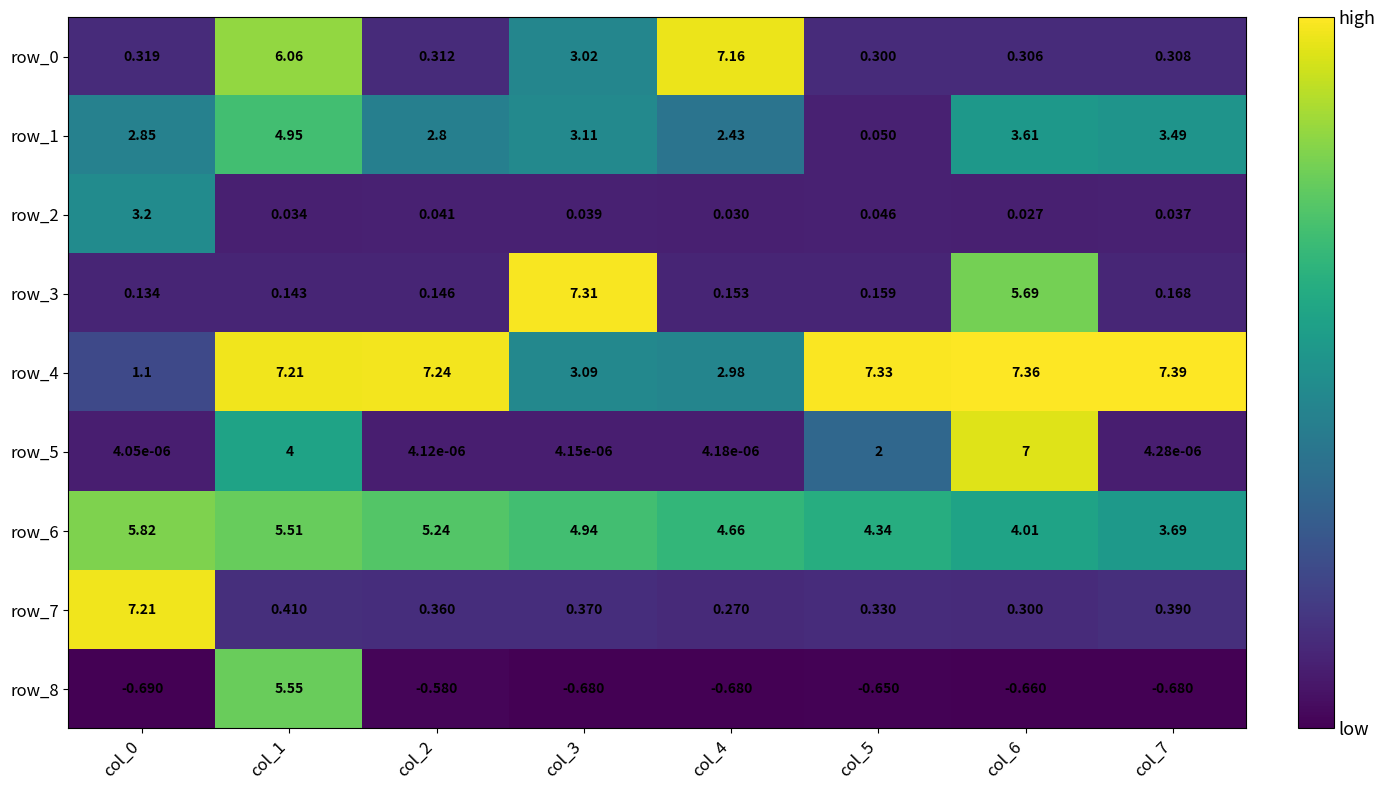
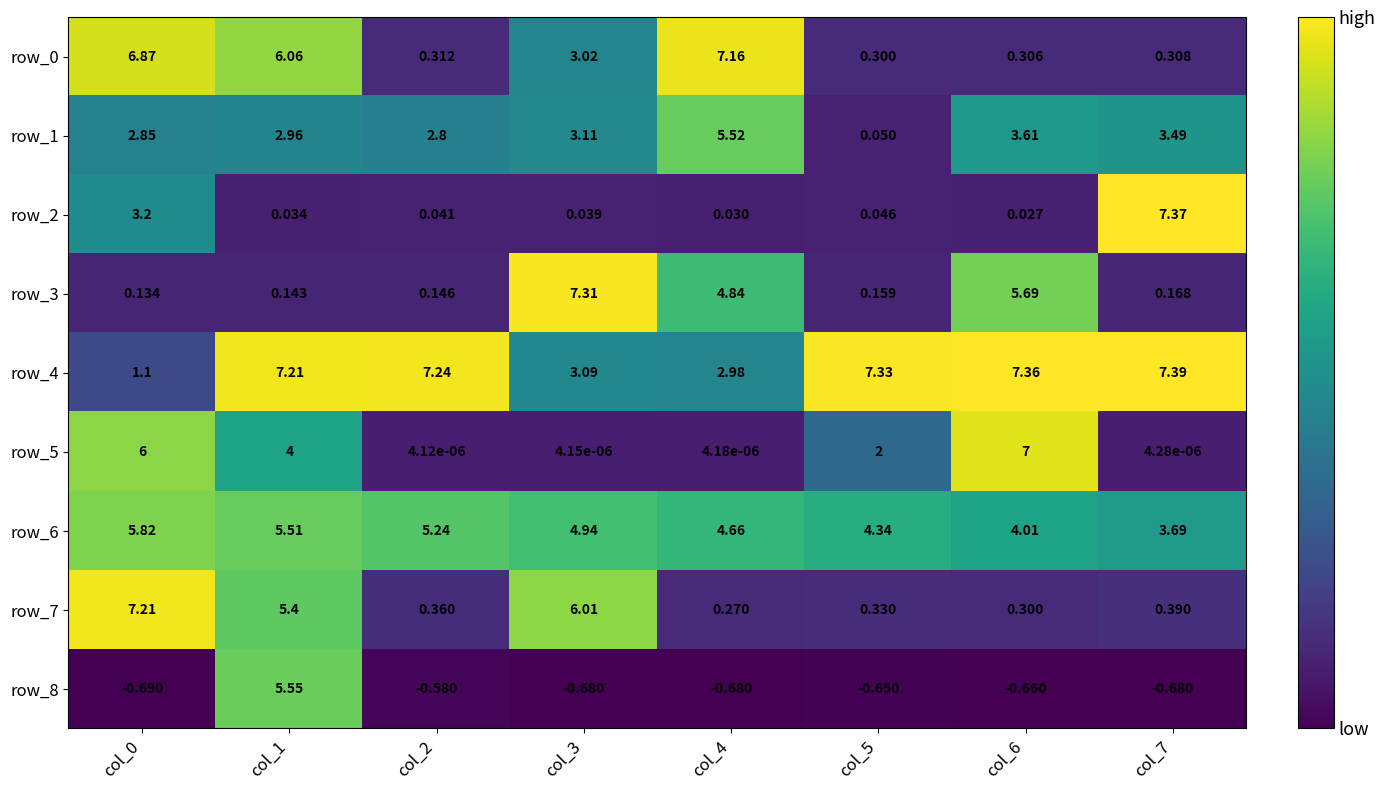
row_0, col_0: 0.319 -> 6.87
row_1, col_1: 4.95 -> 2.96
row_1, col_4: 2.43 -> 5.52
row_2, col_7: 0.037 -> 7.37
row_3, col_4: 0.153 -> 4.84
row_5, col_0: 4.05e-06 -> 6
row_7, col_1: 0.410 -> 5.4
row_7, col_3: 0.370 -> 6.01
